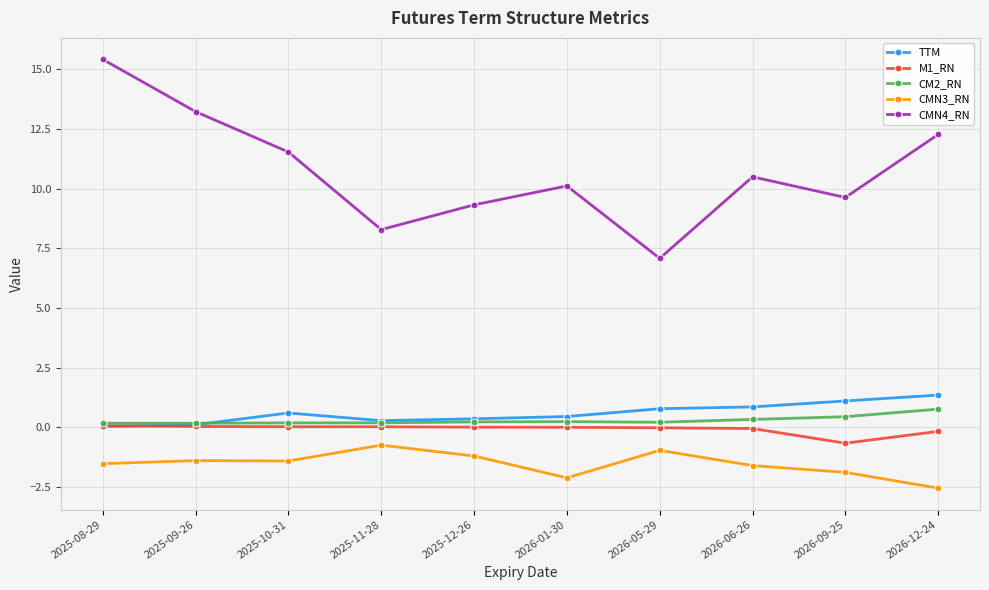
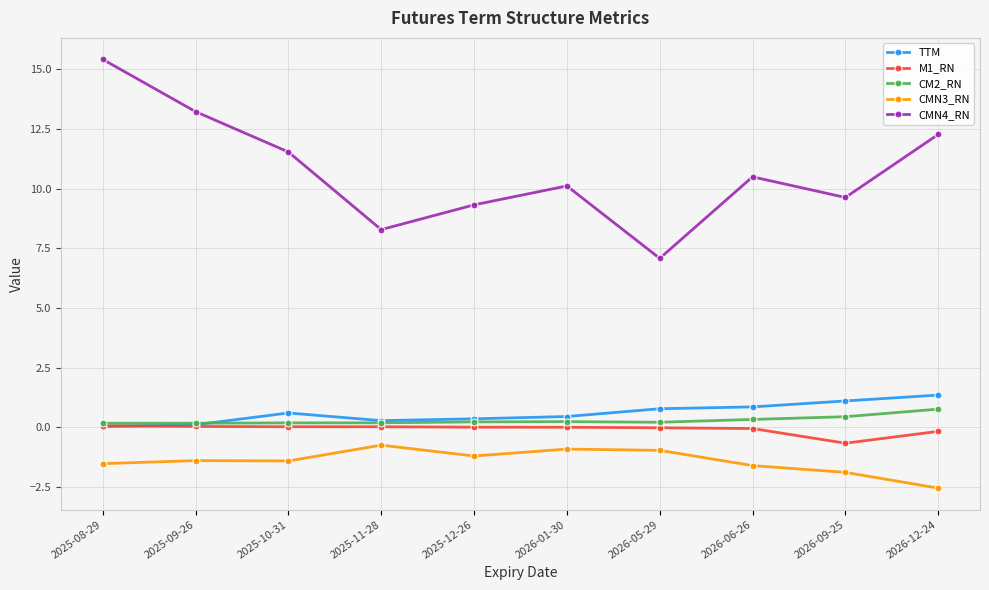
CMN3_RN, 2026-01-30: -2.1 -> -0.9
